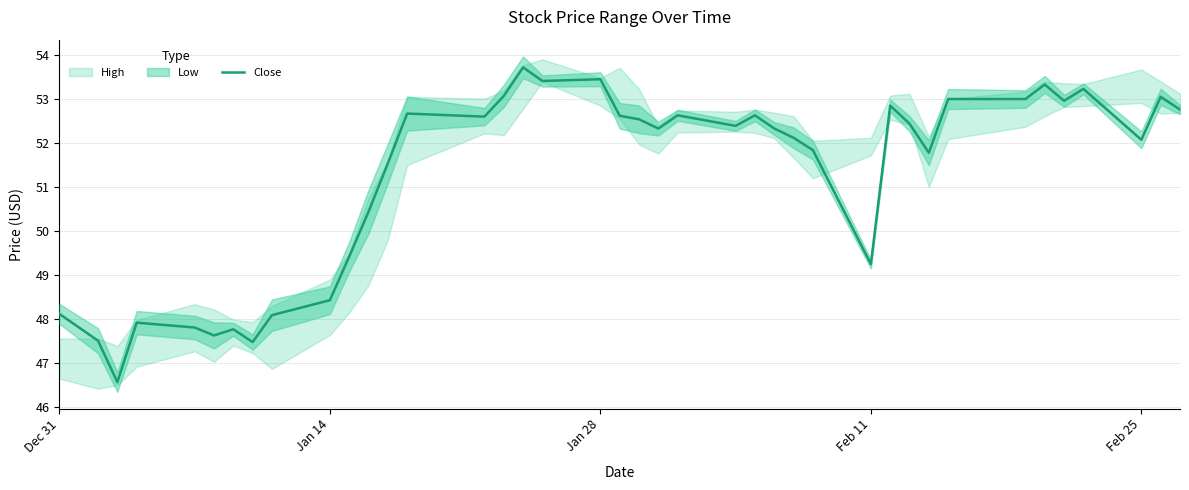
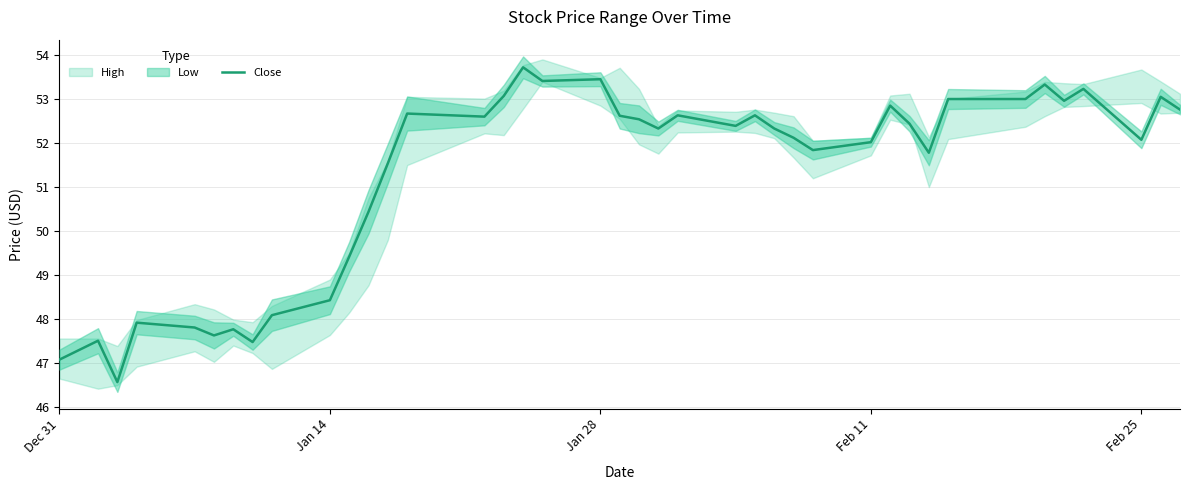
Close, Dec 31: 48.1 -> 47.1
Close, Feb 11: 49.2 -> 52.0
